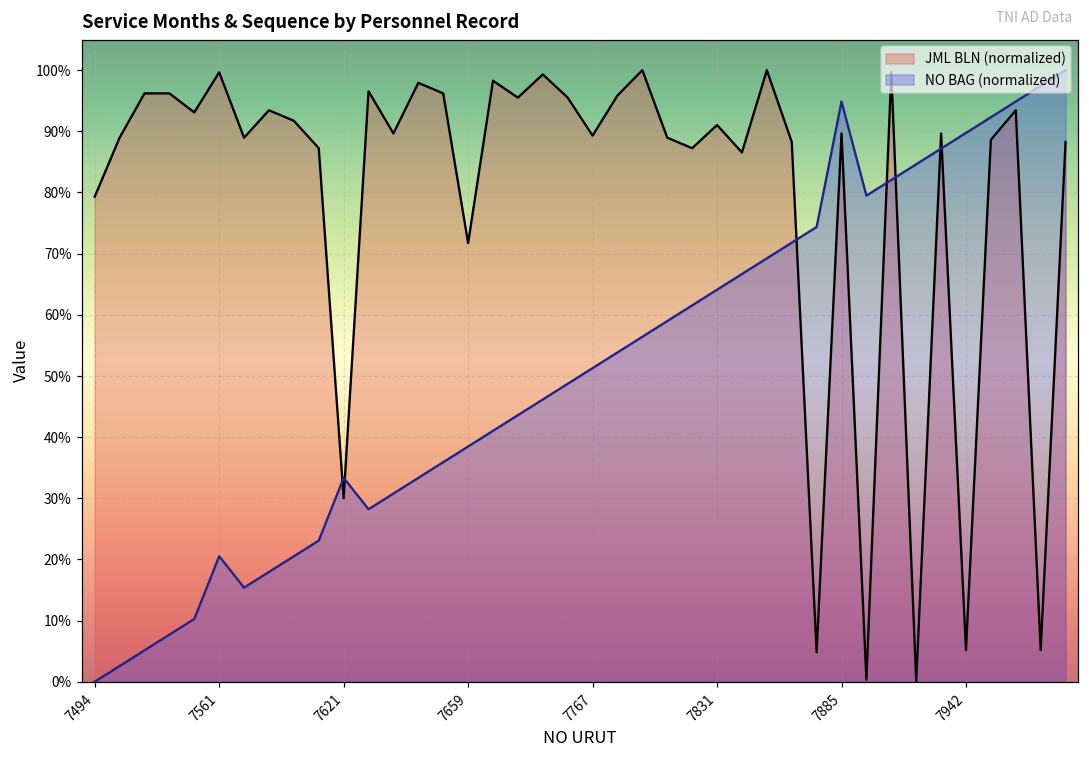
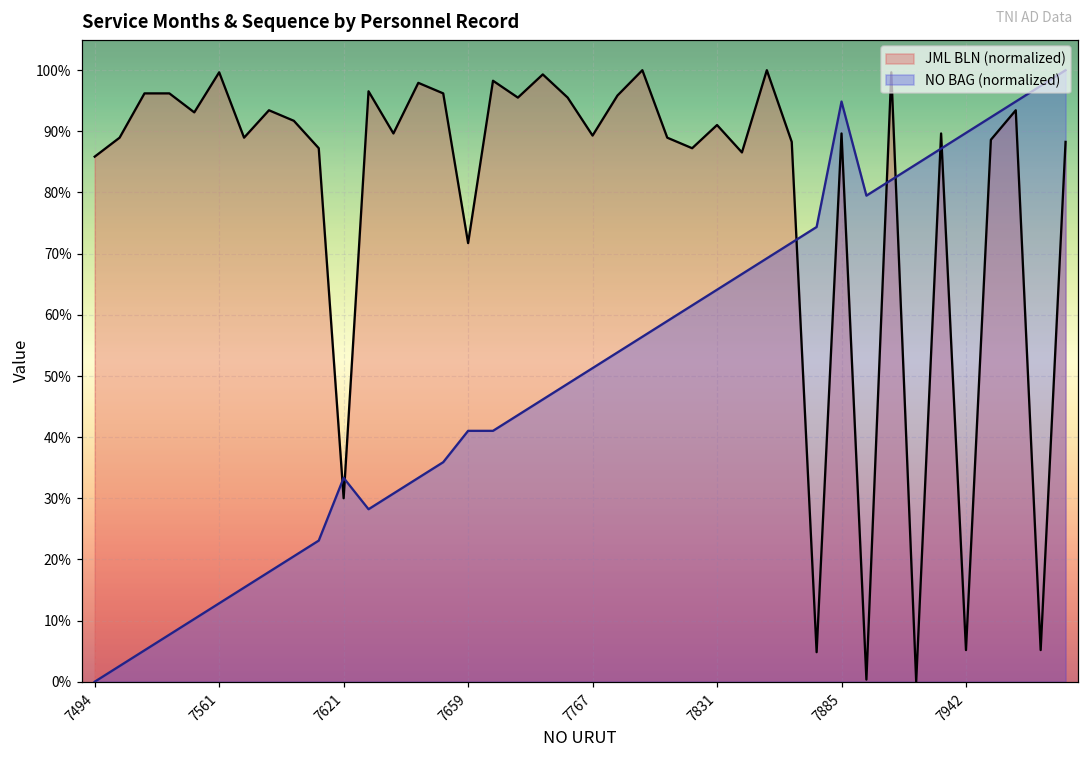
JML BLN (normalized), 7494: 79% -> 86%
NO BAG (normalized), 7561: 21% -> 13%
NO BAG (normalized), 7659: 38% -> 41%
